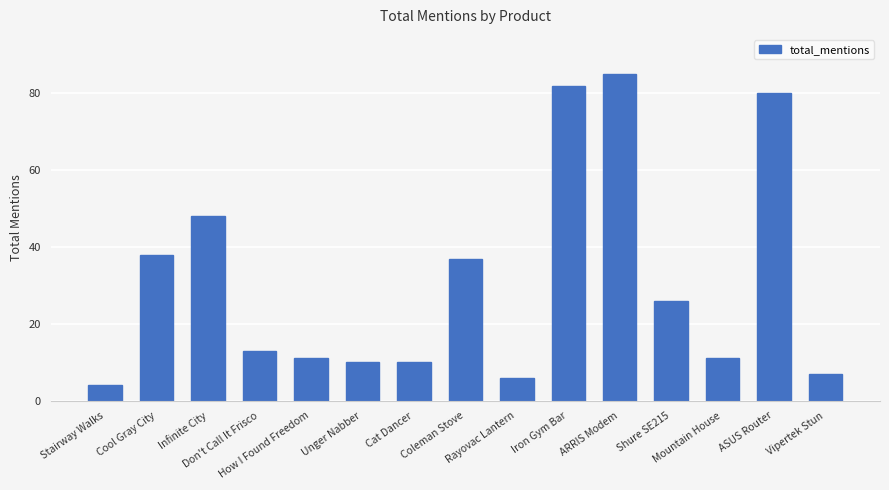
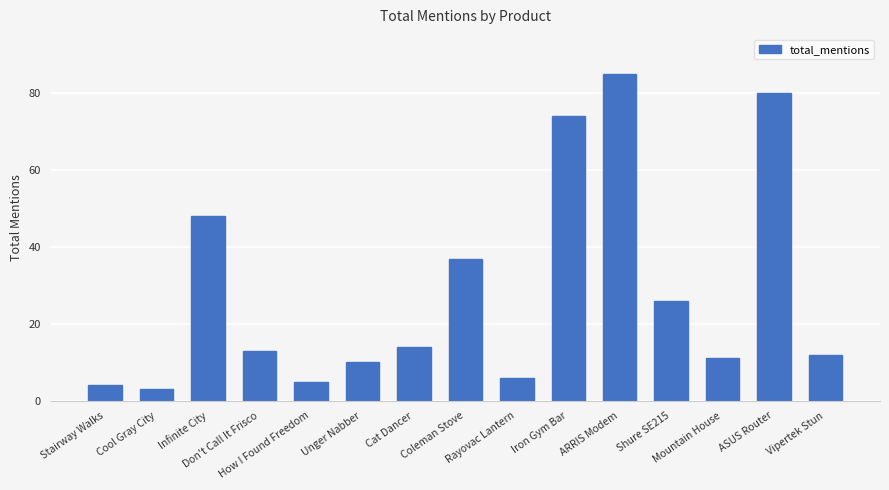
Cool Gray City: 38 -> 3
How I Found Freedom: 11 -> 5
Cat Dancer: 10 -> 14
Iron Gym Bar: 82 -> 74
Vipertek Stun: 7 -> 12
